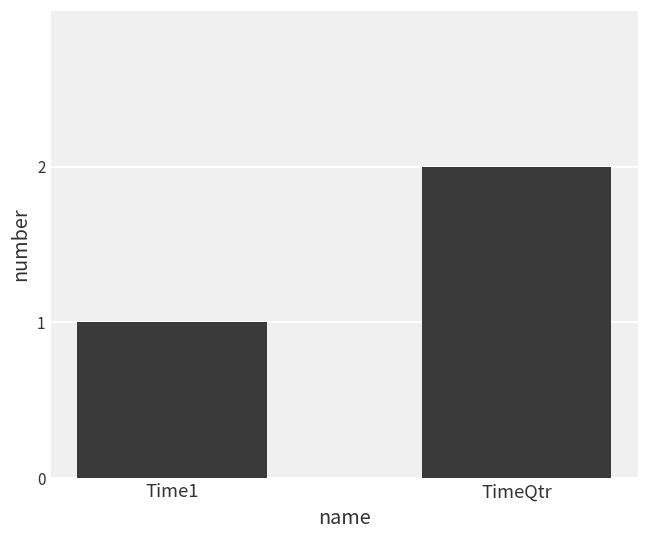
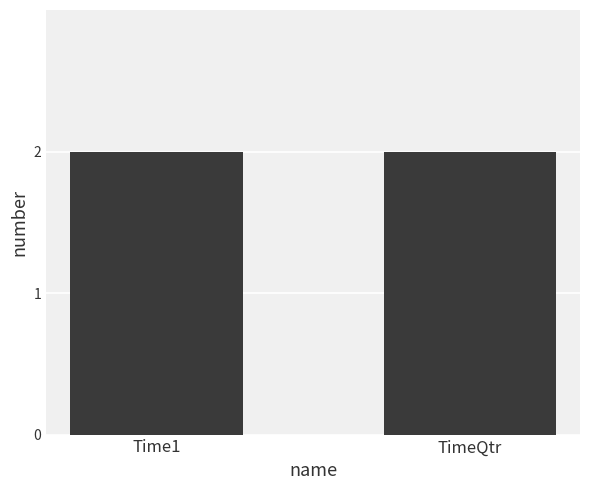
Time1: 1 -> 2
